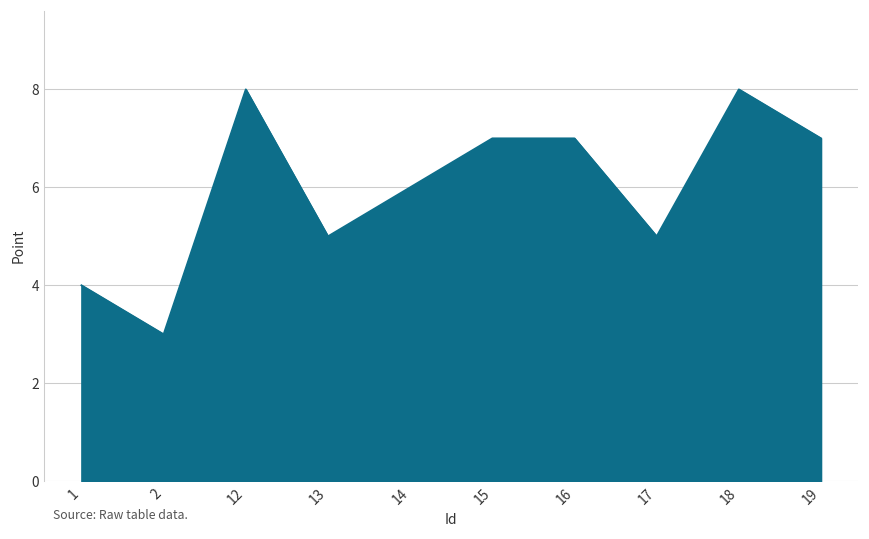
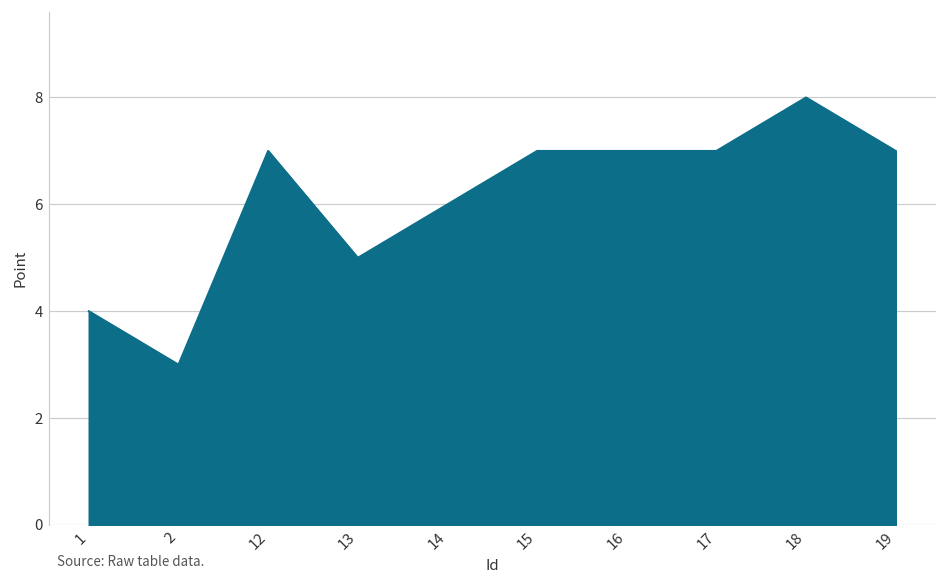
12: 8 -> 7
17: 5 -> 7
